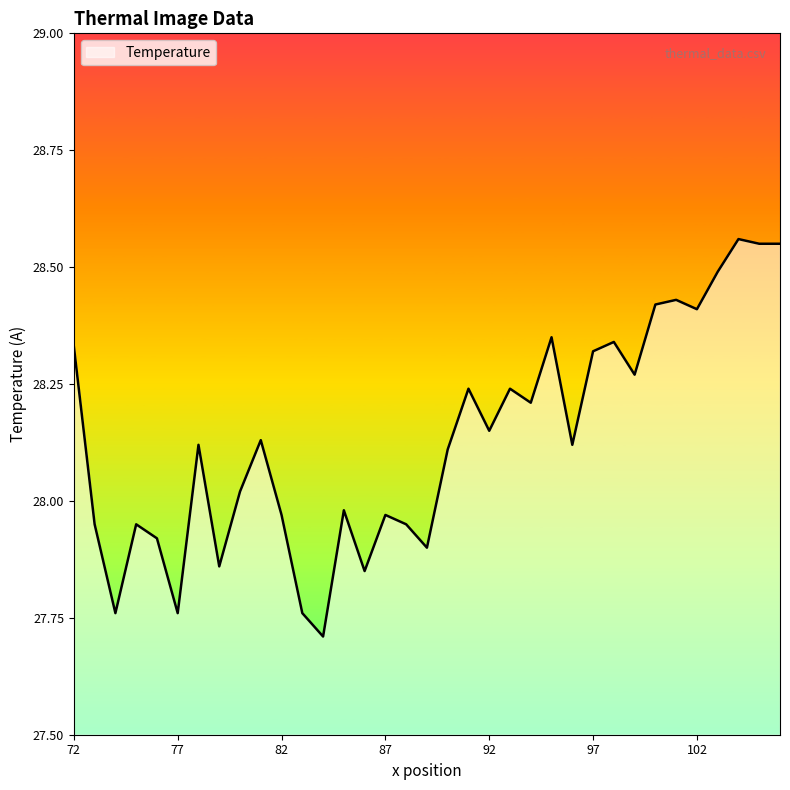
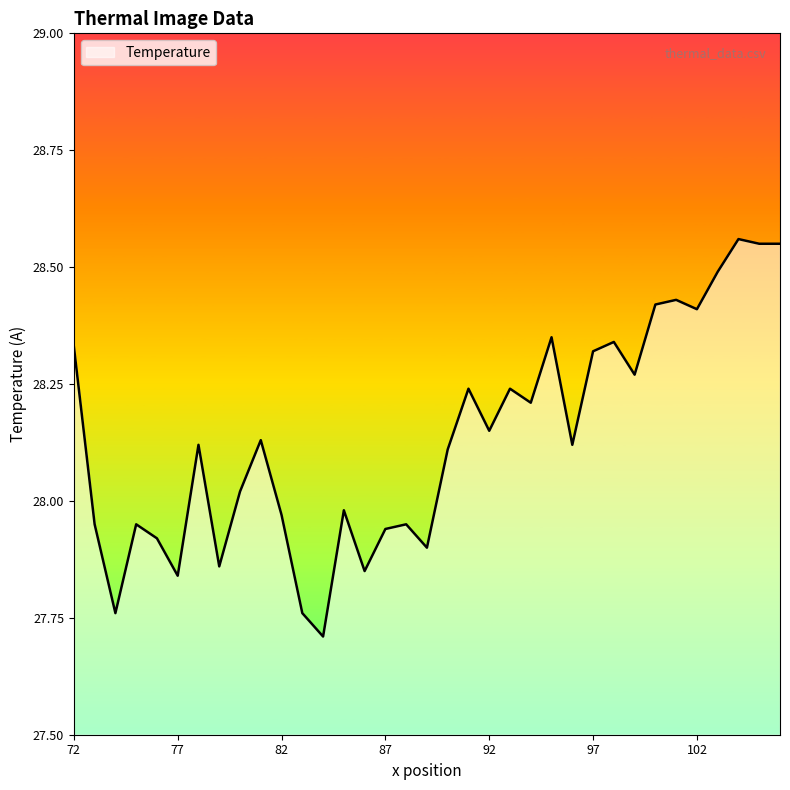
77: 27.76 -> 27.84
87: 27.97 -> 27.94
